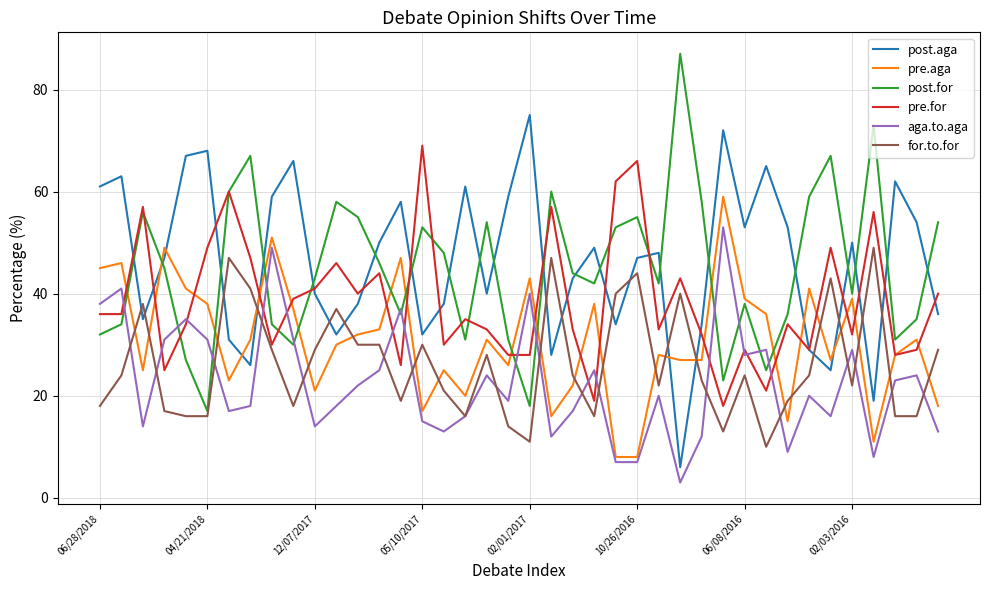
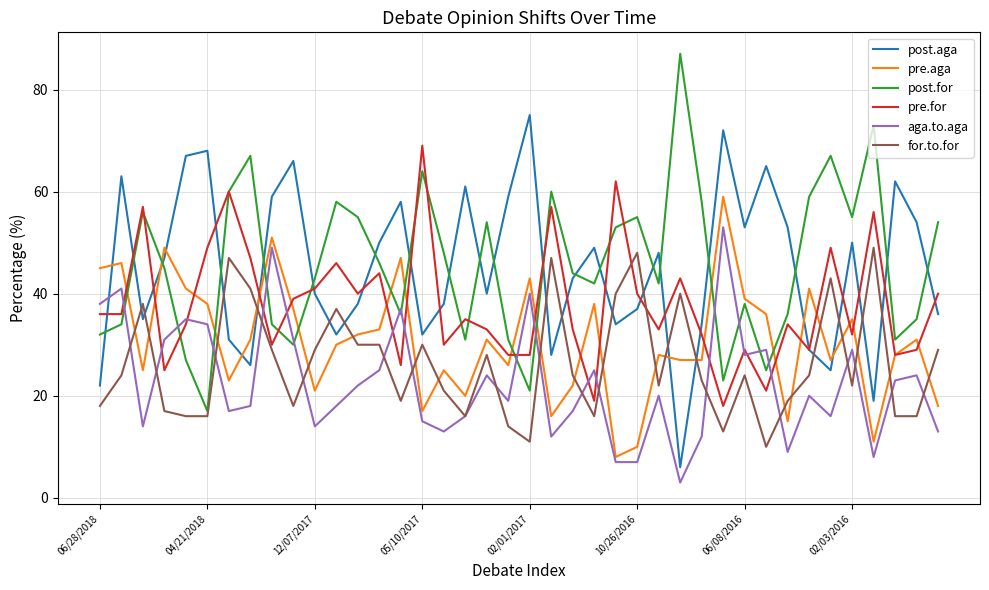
post.aga, 06/28/2018: 61 -> 22
aga.to.aga, 04/21/2018: 31 -> 34
post.for, 05/10/2017: 53 -> 64
post.for, 02/01/2017: 18 -> 21
post.aga, 10/26/2016: 47 -> 37
pre.aga, 10/26/2016: 8 -> 10
pre.for, 10/26/2016: 66 -> 40
for.to.for, 10/26/2016: 44 -> 48
pre.aga, 02/03/2016: 39 -> 35
post.for, 02/03/2016: 40 -> 55
